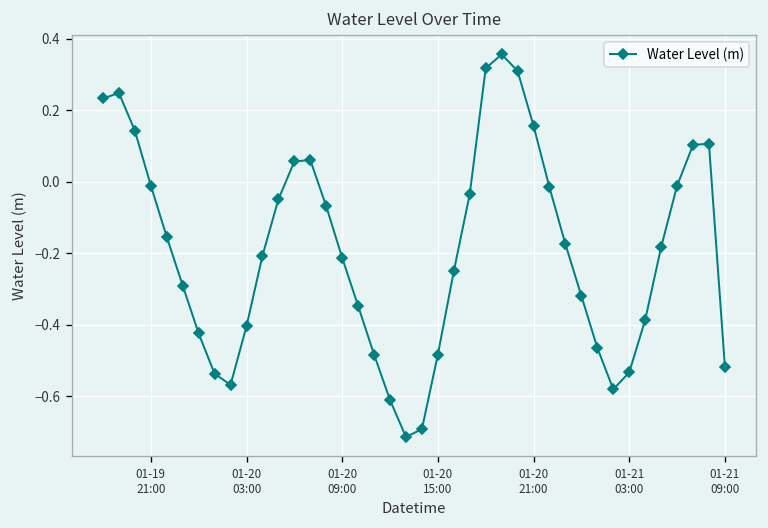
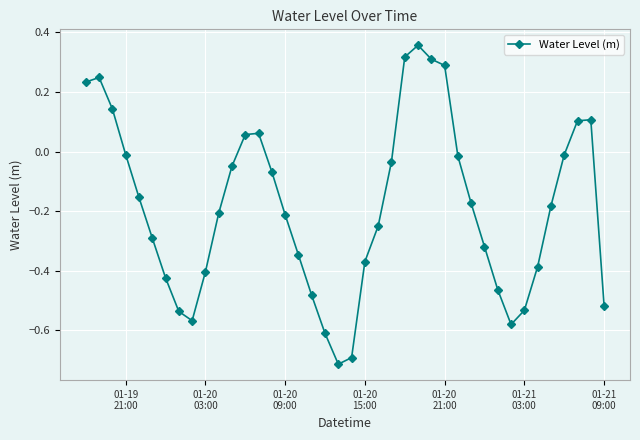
01-20 15:00: -0.48 -> -0.37
01-20 21:00: 0.16 -> 0.29
